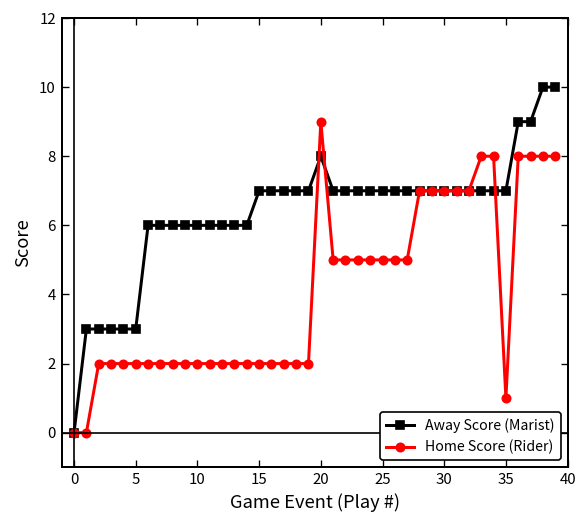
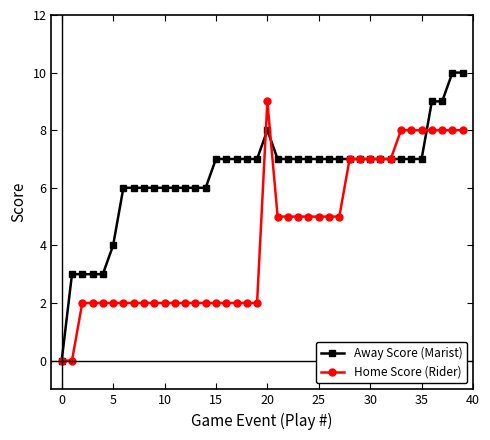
Away Score (Marist), 5: 3 -> 4
Home Score (Rider), 35: 1 -> 8
